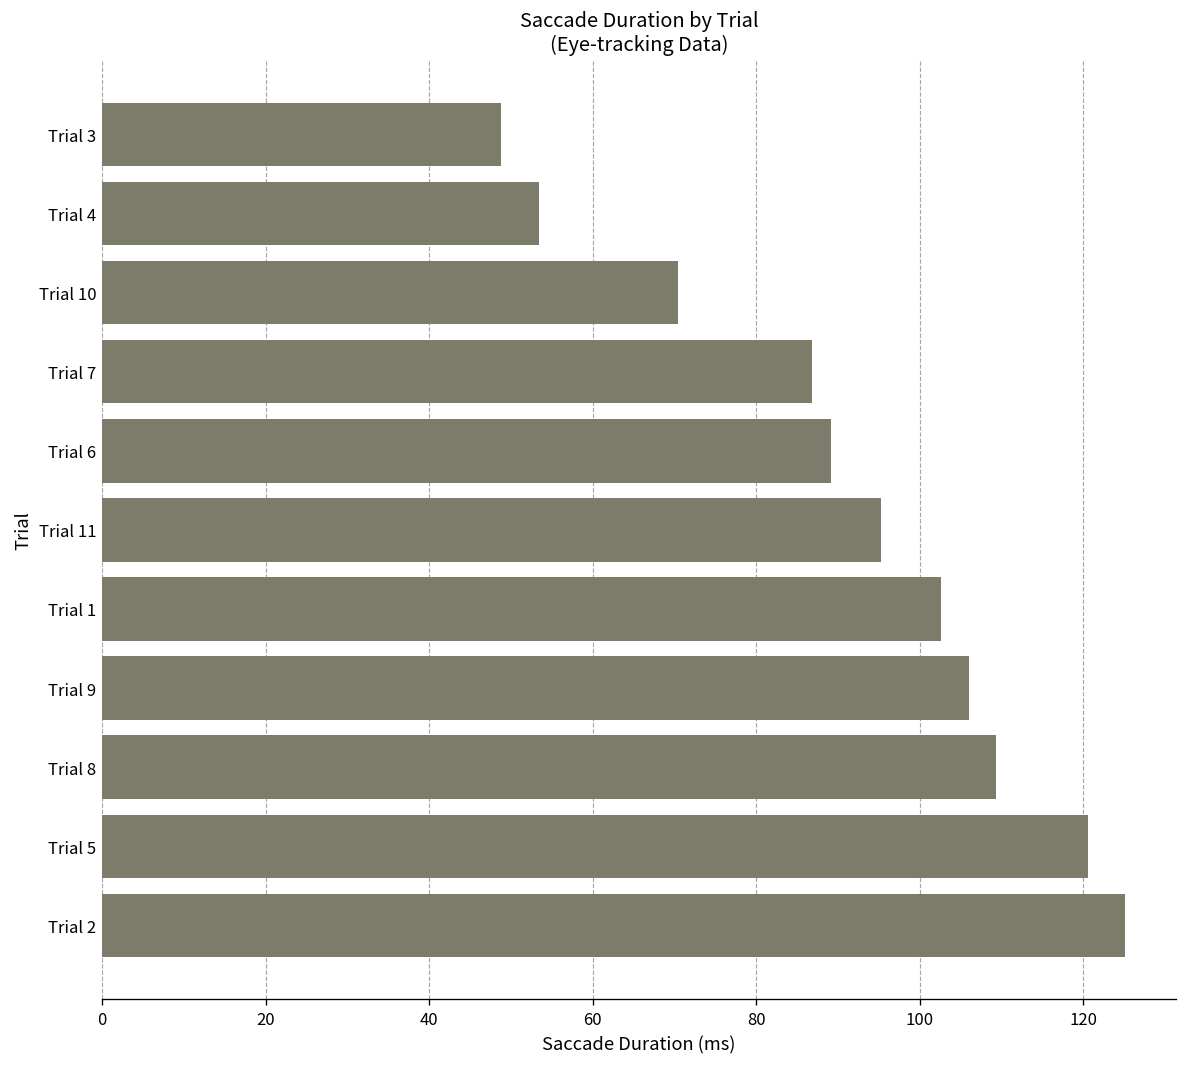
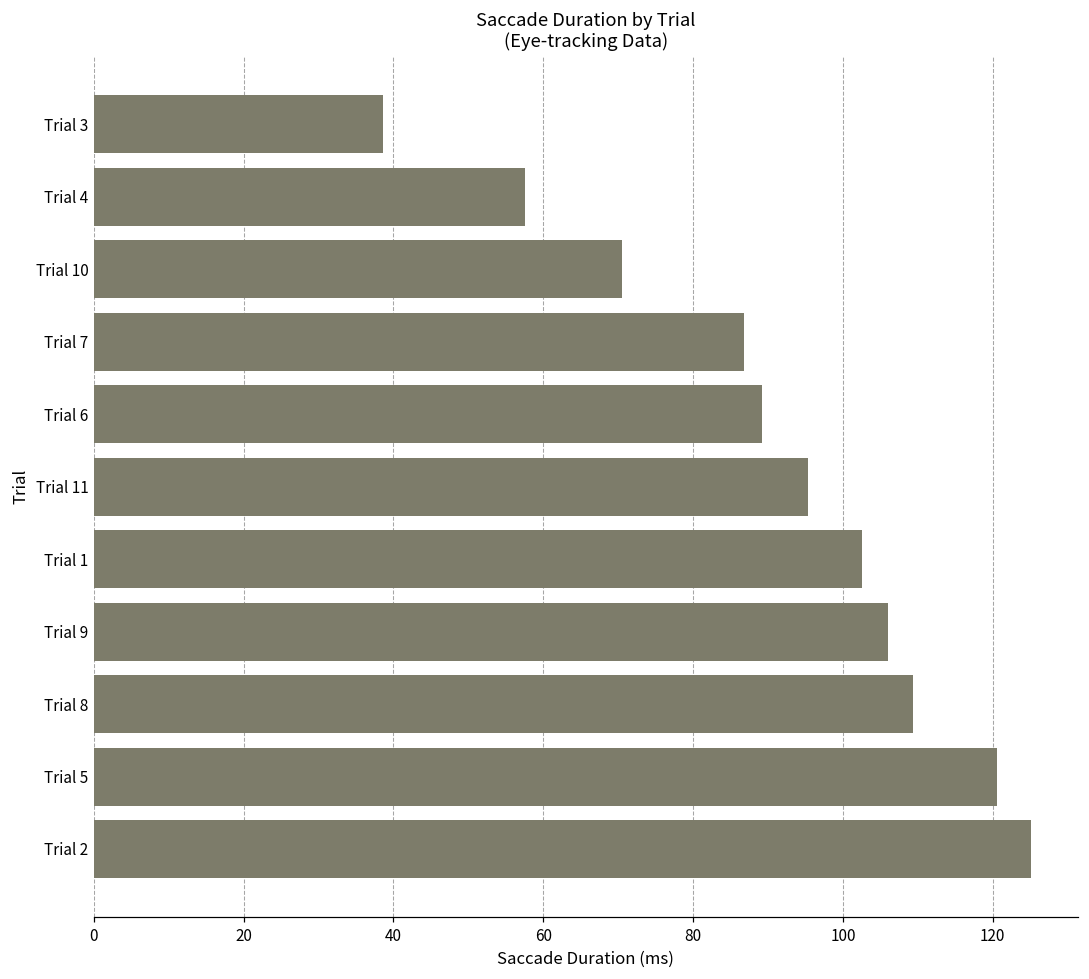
Trial 3: 49 -> 39
Trial 4: 53 -> 58
